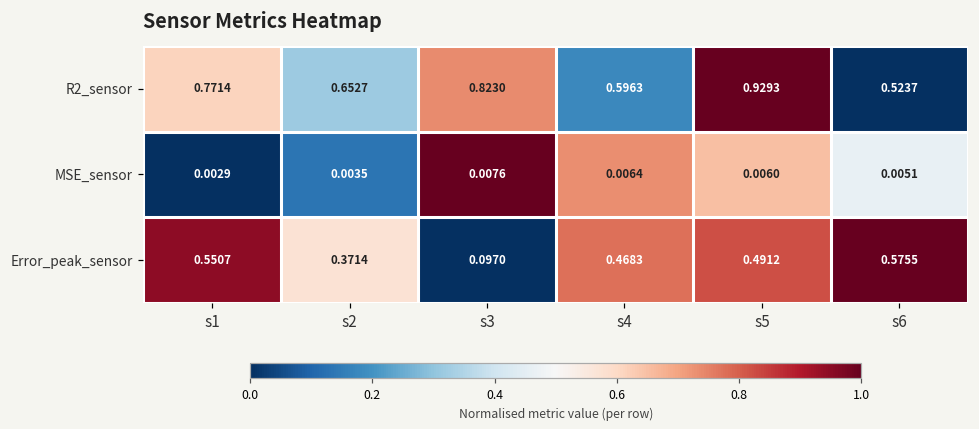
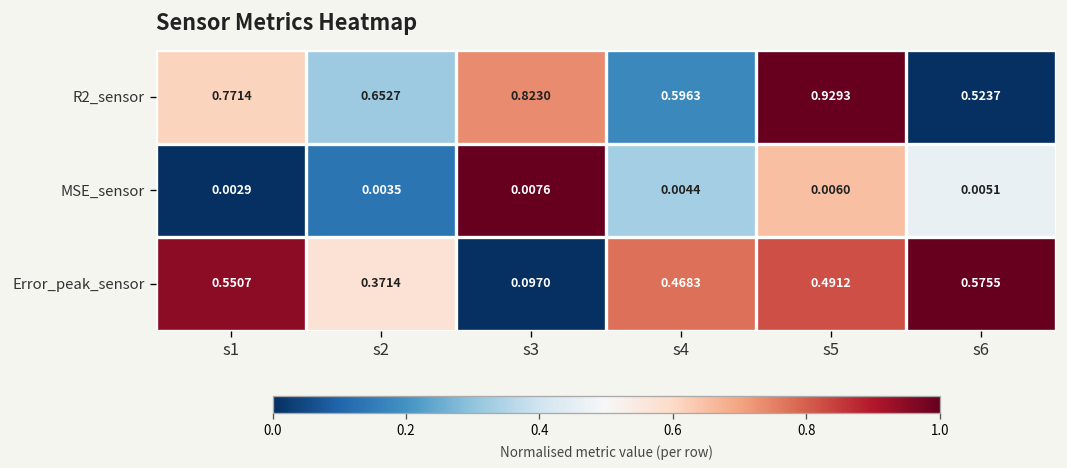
MSE_sensor, s4: 0.0064 -> 0.0044
